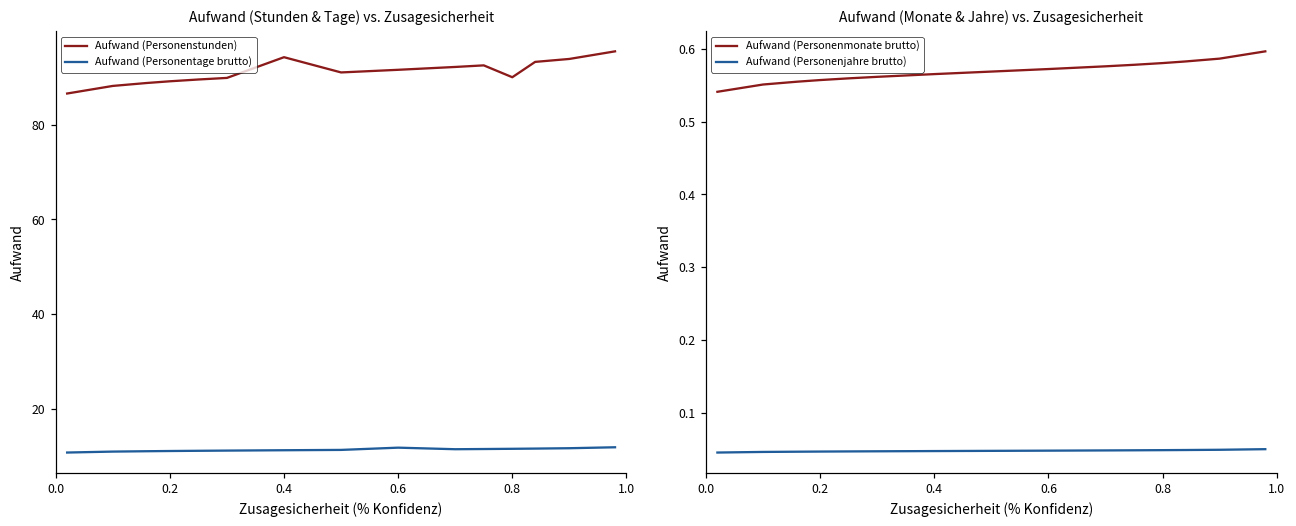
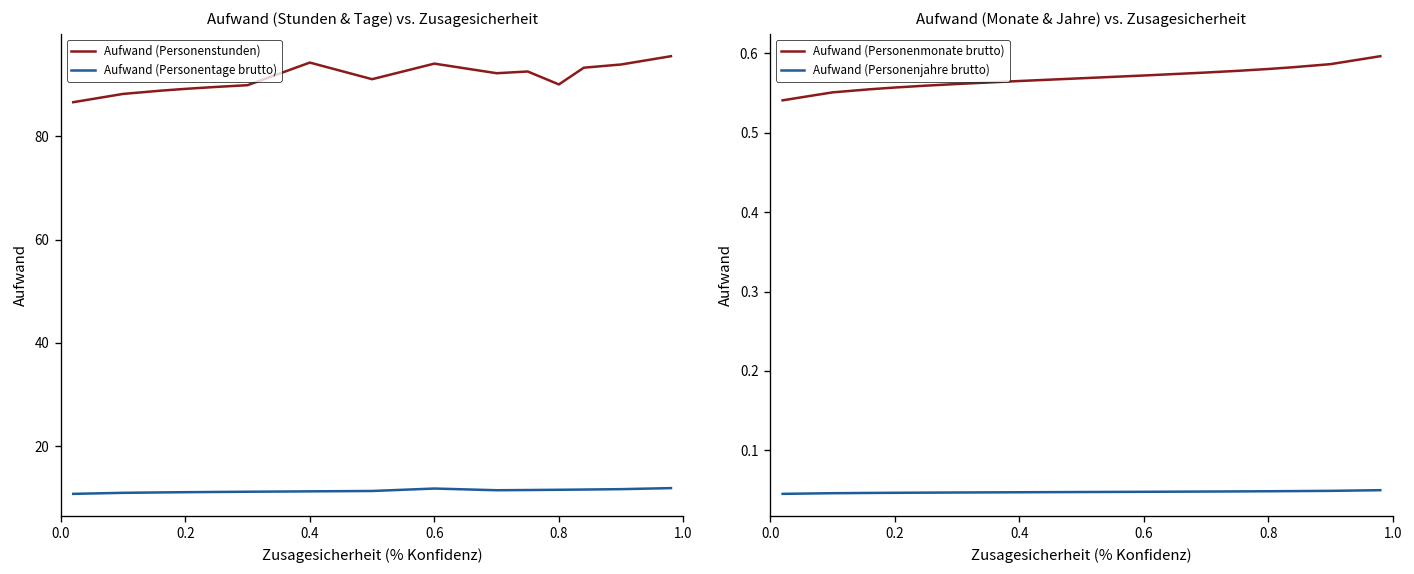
Aufwand (Stunden & Tage) vs. Zusagesicherheit, Aufwand (Personenstunden), 0.6: 92 -> 94
